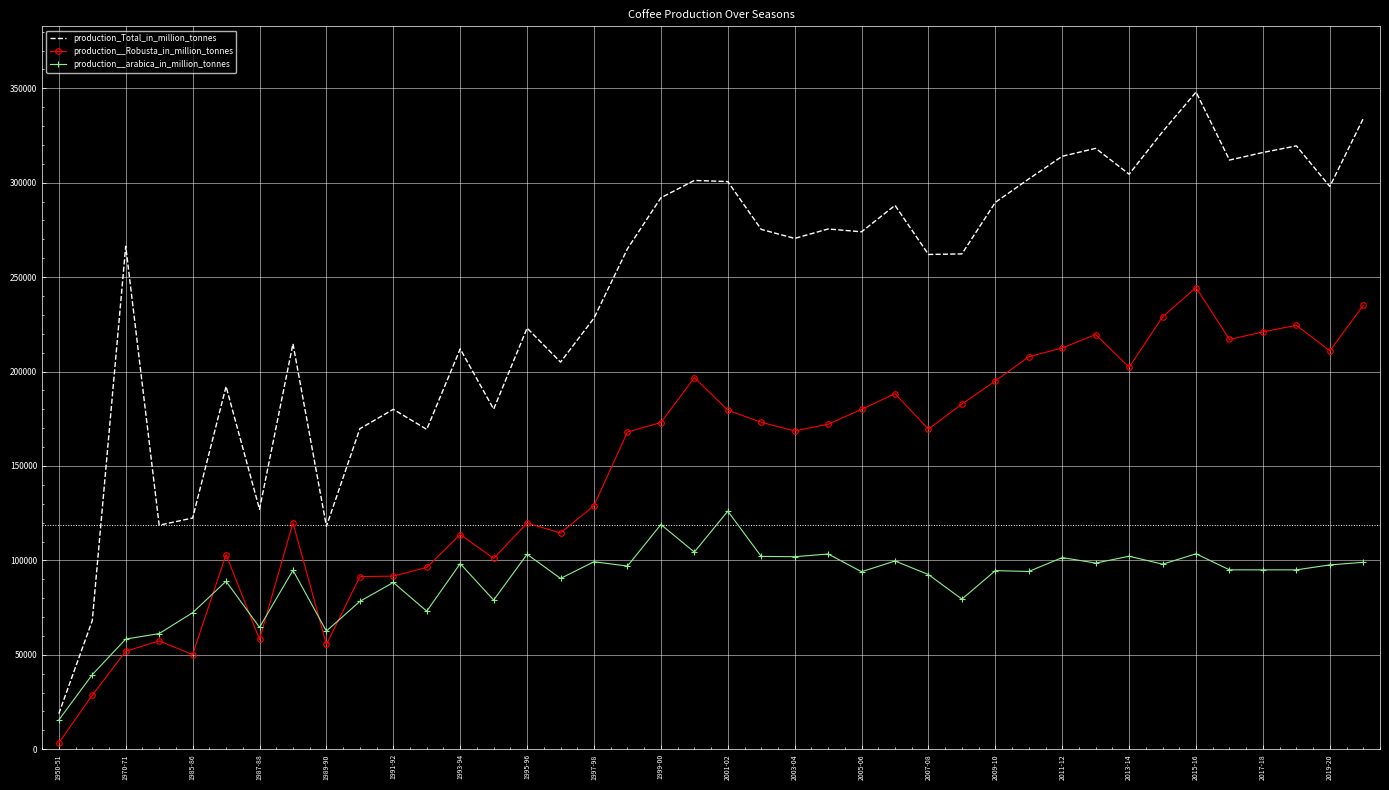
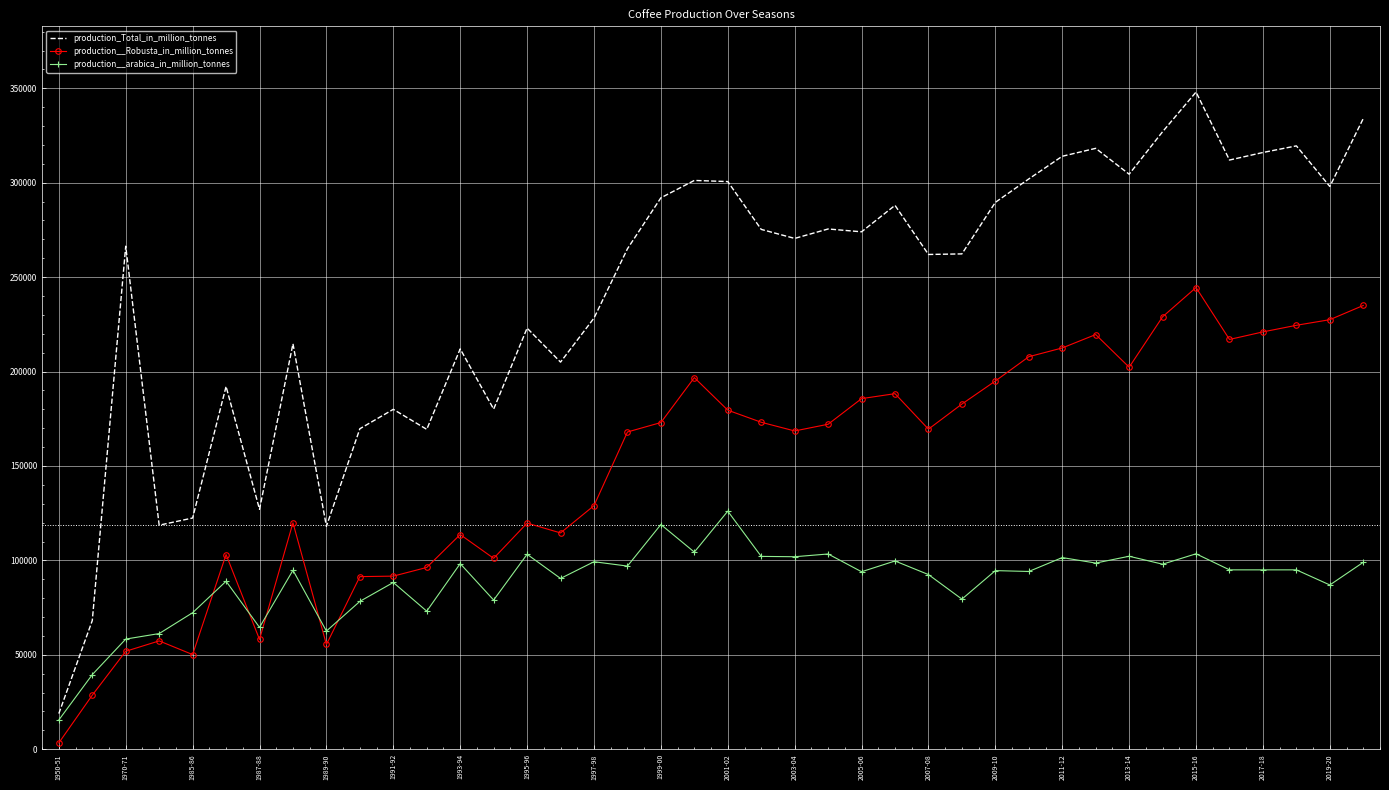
production__Robusta_in_million_tonnes, 2005-06: 180000 -> 186000
production__Robusta_in_million_tonnes, 2019-20: 211000 -> 227000
production__arabica_in_million_tonnes, 2019-20: 98000 -> 87000
